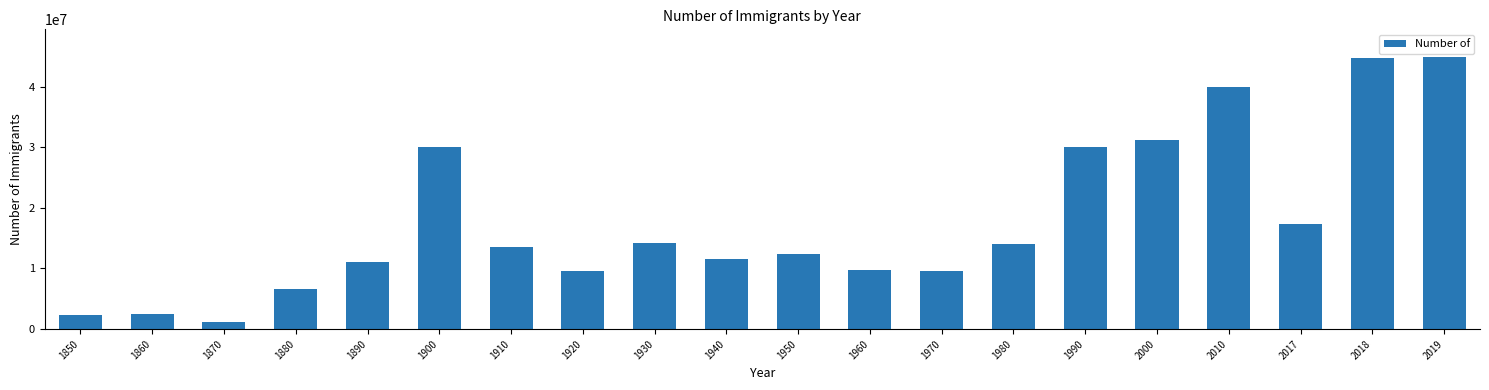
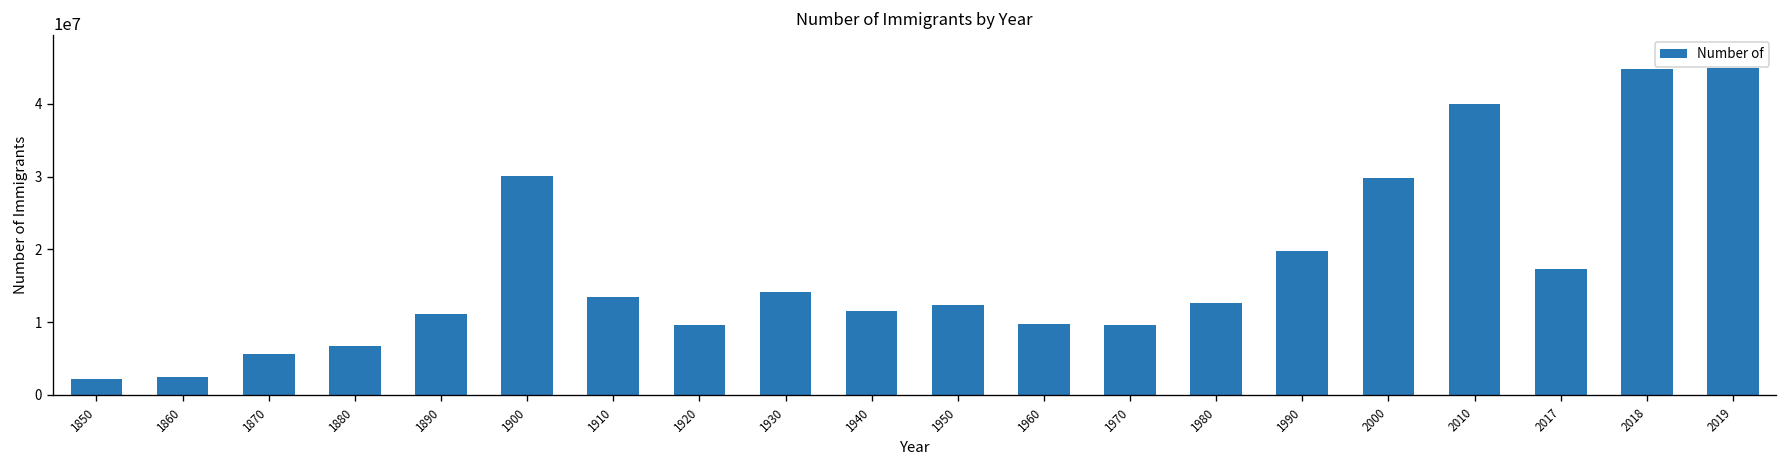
1870: 1000000 -> 6000000
1980: 14000000 -> 13000000
1990: 30000000 -> 20000000
2000: 31000000 -> 30000000
